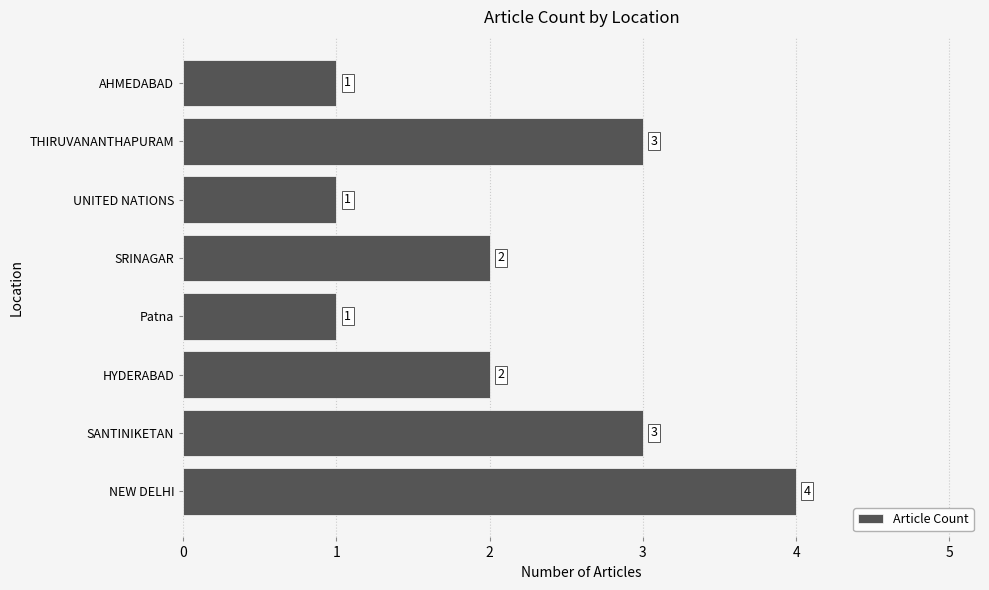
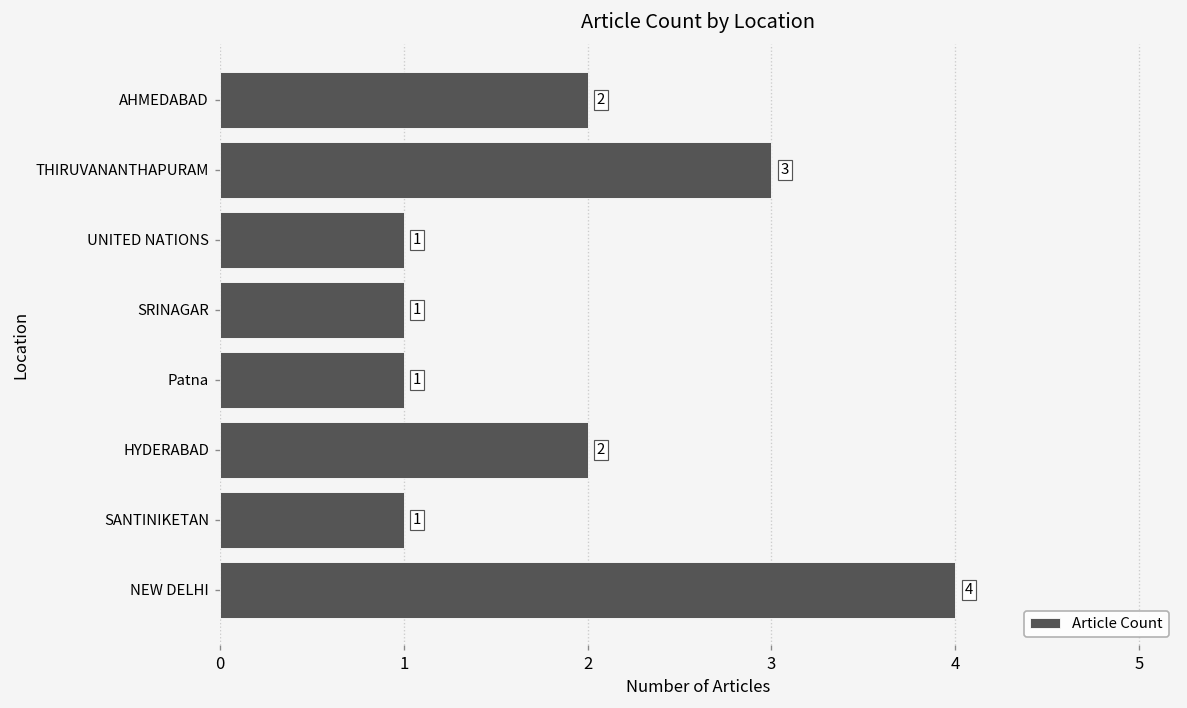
AHMEDABAD: 1 -> 2
SRINAGAR: 2 -> 1
SANTINIKETAN: 3 -> 1
